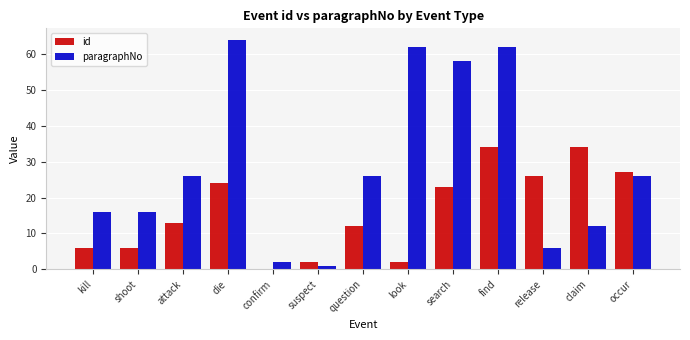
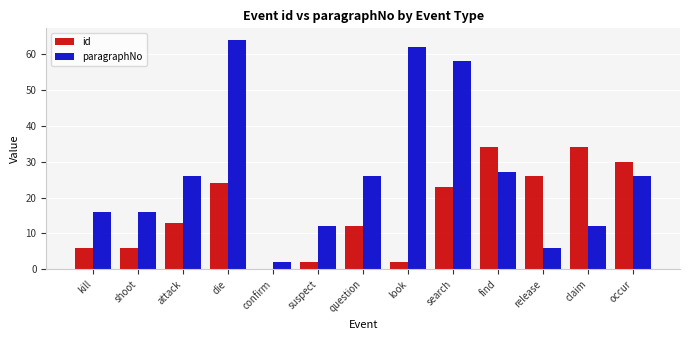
paragraphNo, suspect: 1 -> 12
paragraphNo, find: 62 -> 27
id, occur: 27 -> 30
